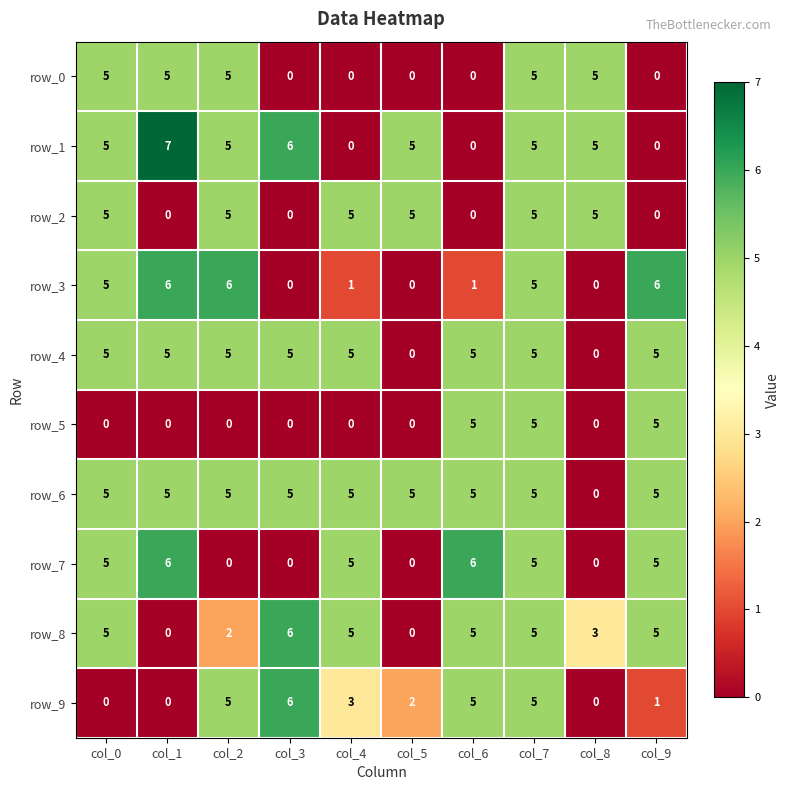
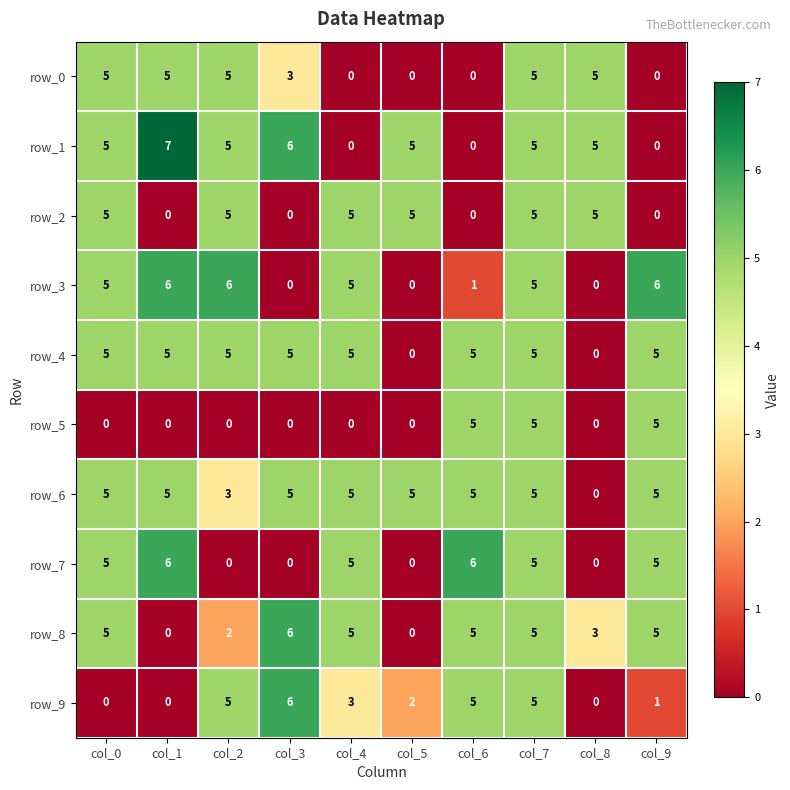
row_0, col_3: 0 -> 3
row_3, col_4: 1 -> 5
row_6, col_2: 5 -> 3
